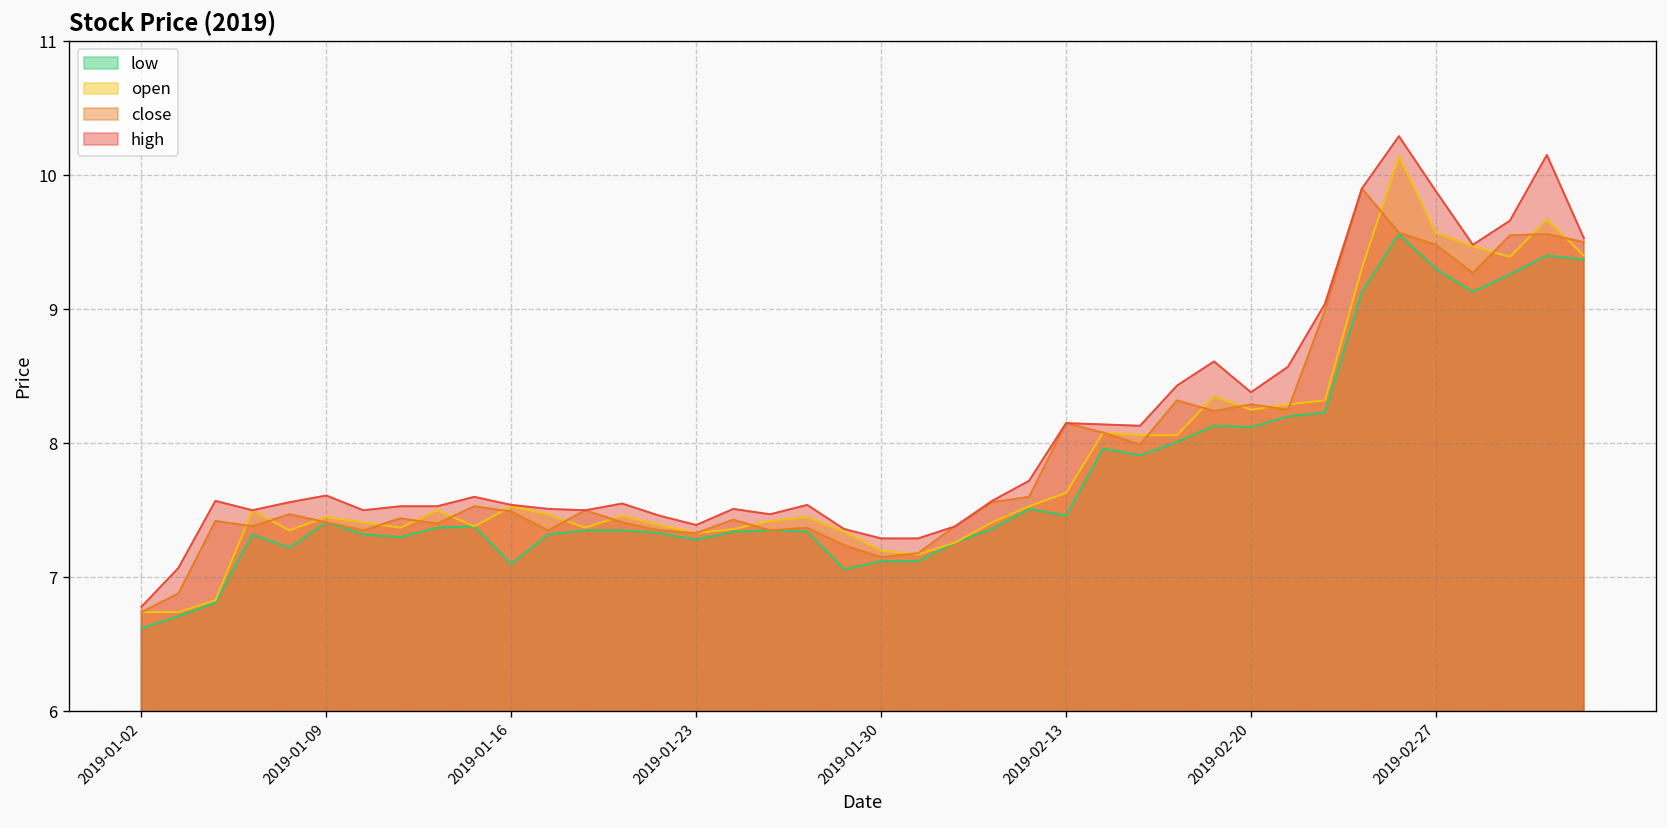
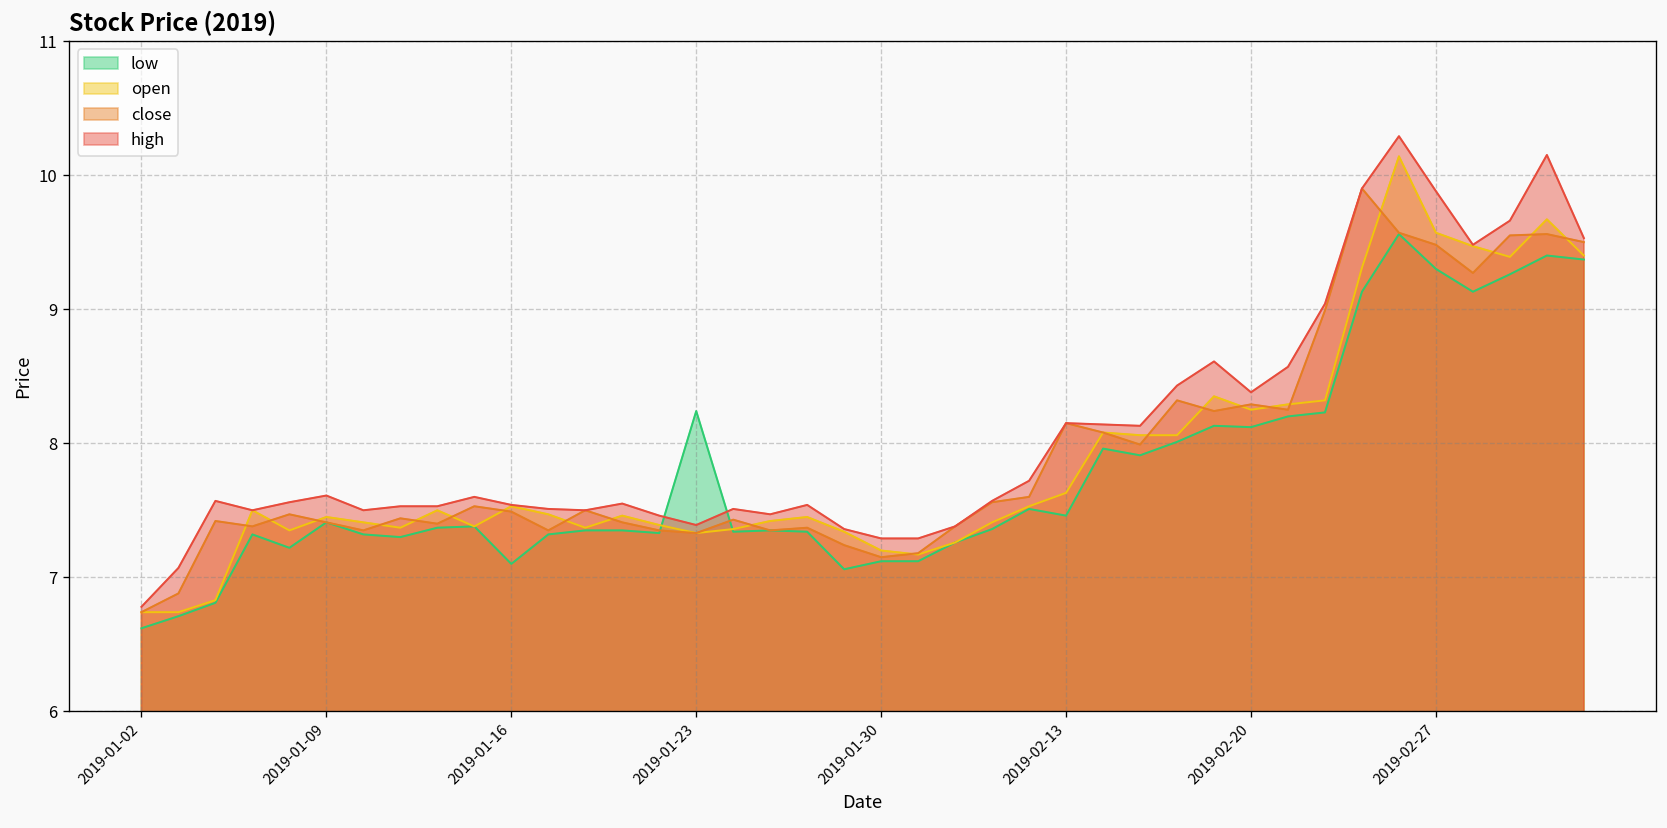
low, 2019-01-23: 7.28 -> 8.24
